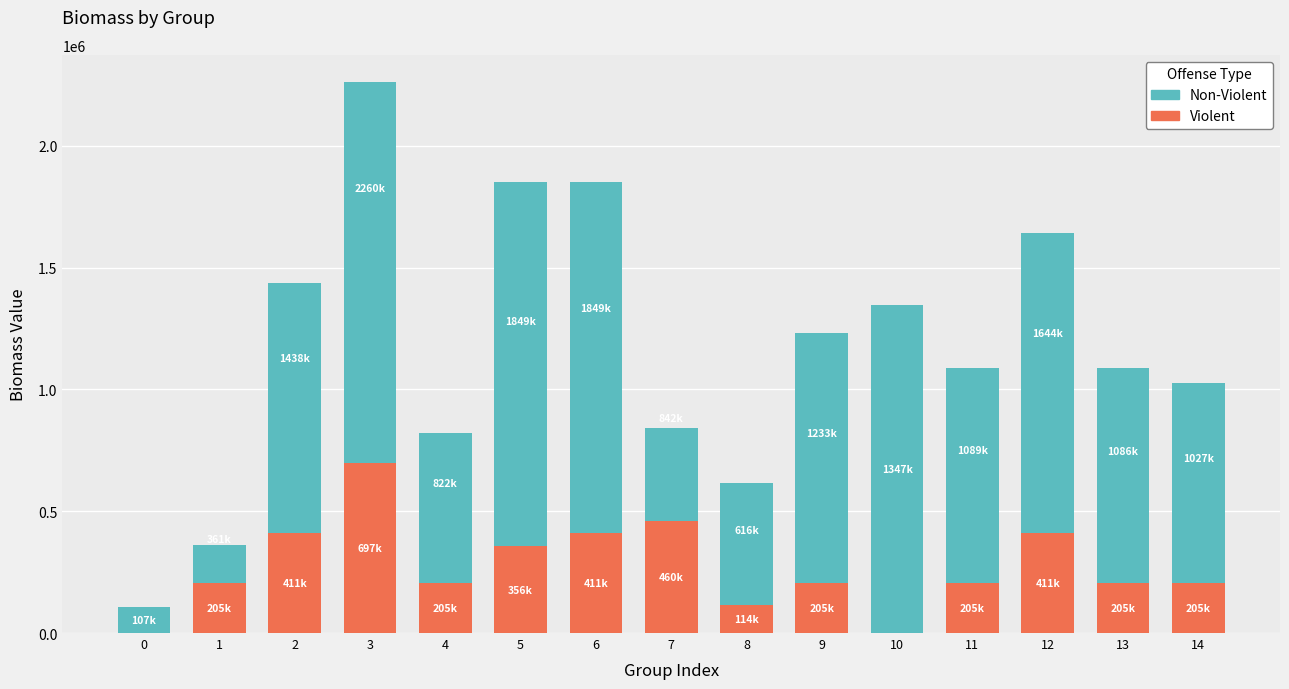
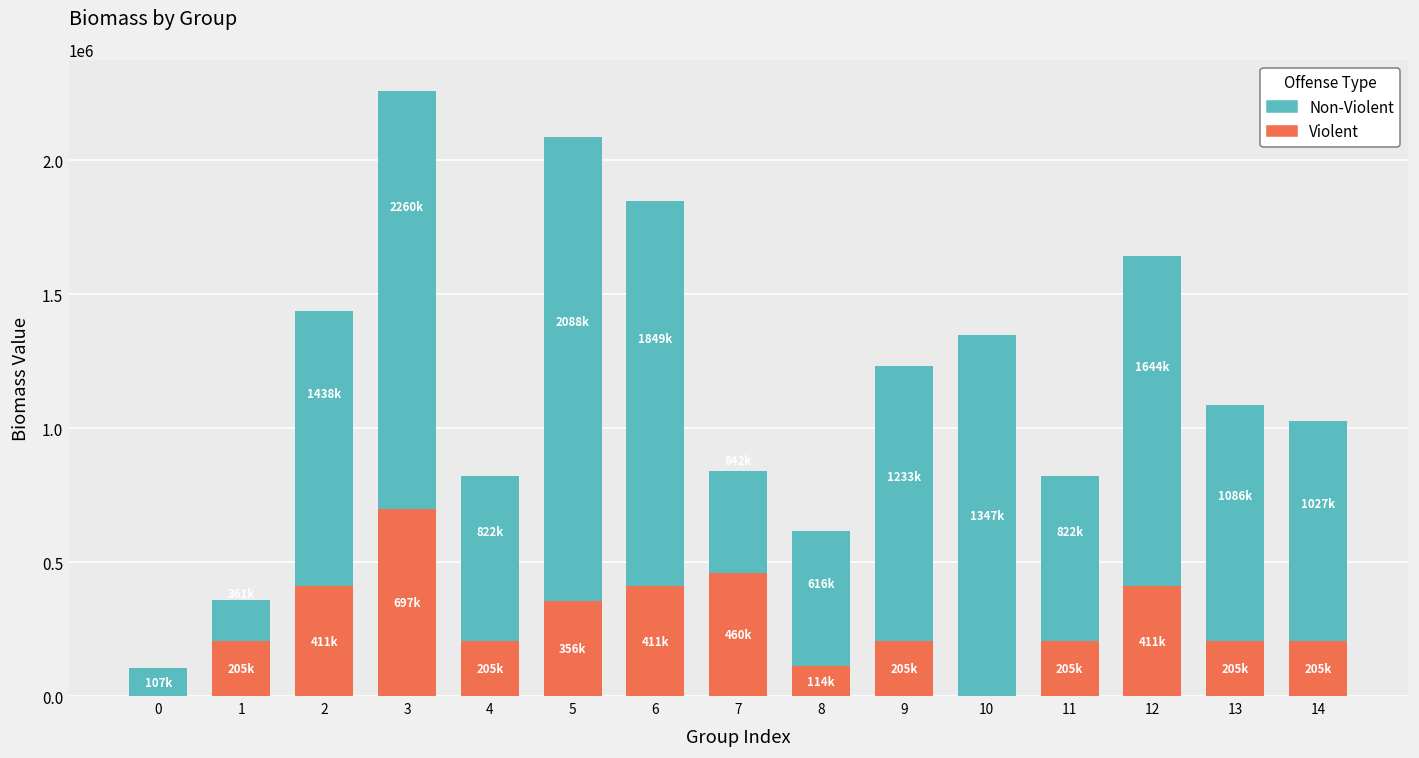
Non-Violent, 5: 1849k -> 2088k
Non-Violent, 11: 1089k -> 822k
